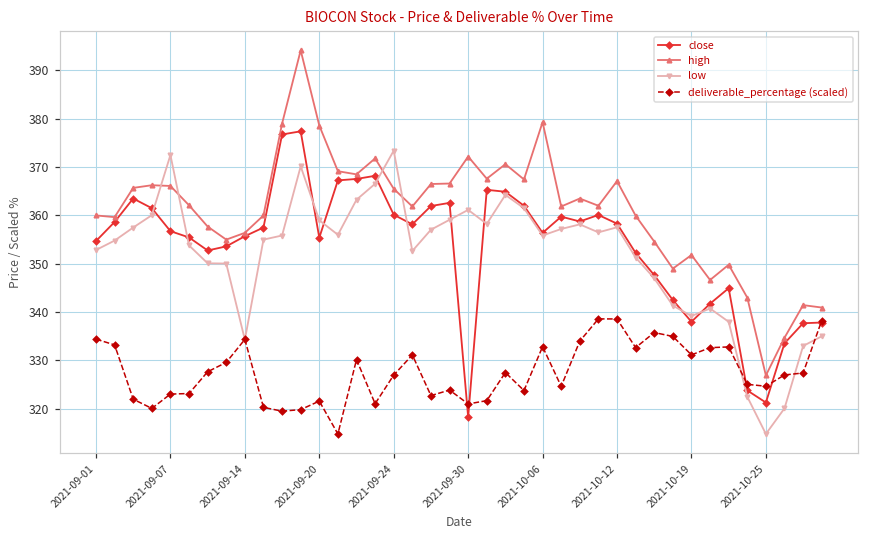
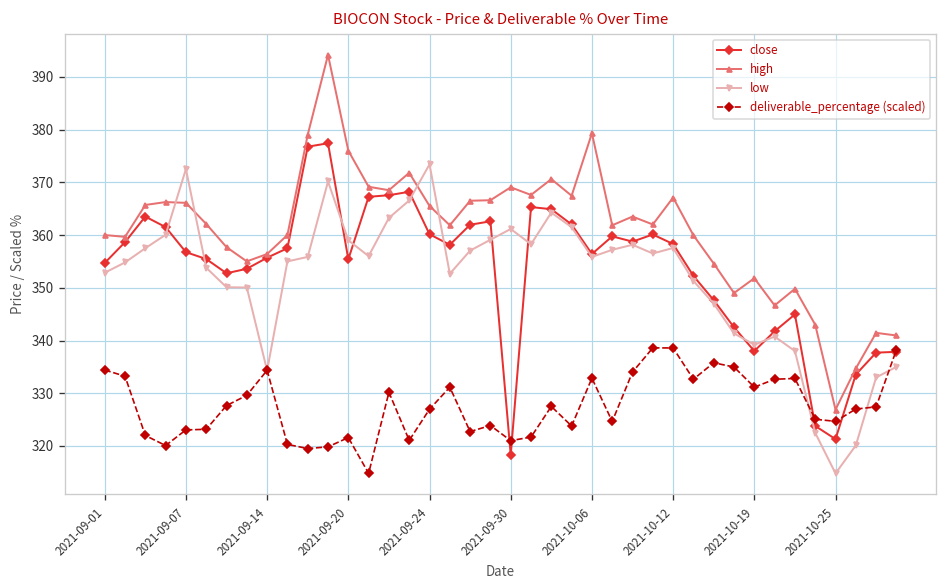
high, 2021-09-20: 379 -> 376
high, 2021-09-30: 372 -> 369
